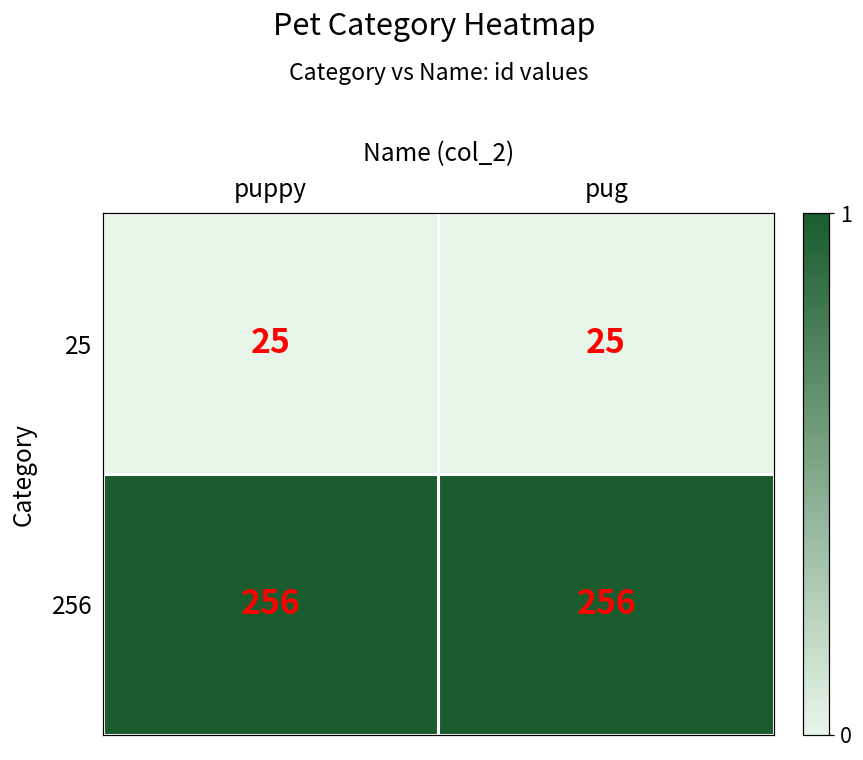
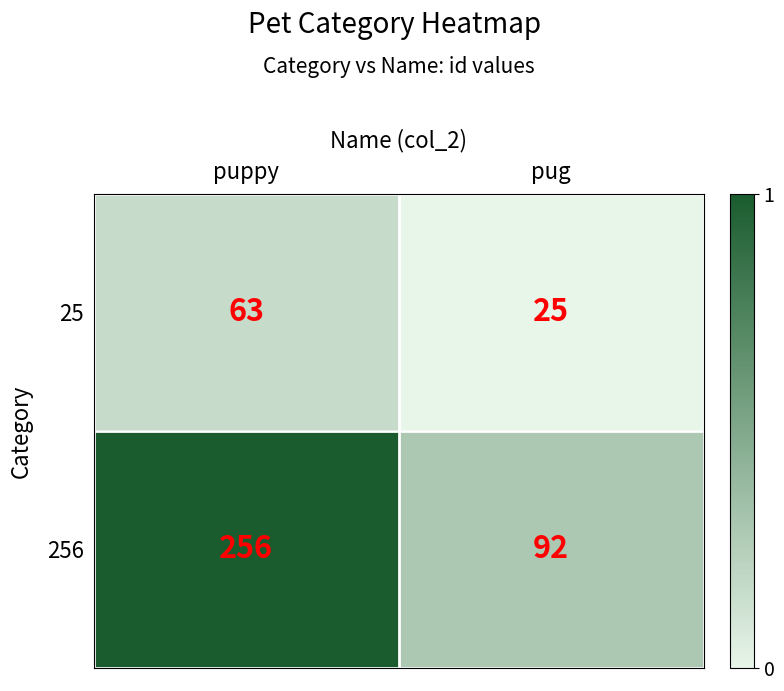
25, puppy: 25 -> 63
256, pug: 256 -> 92
